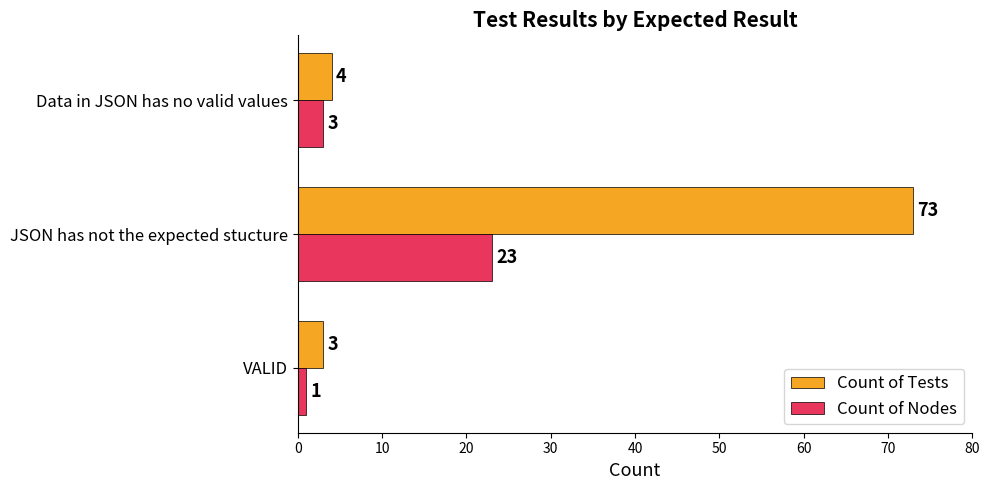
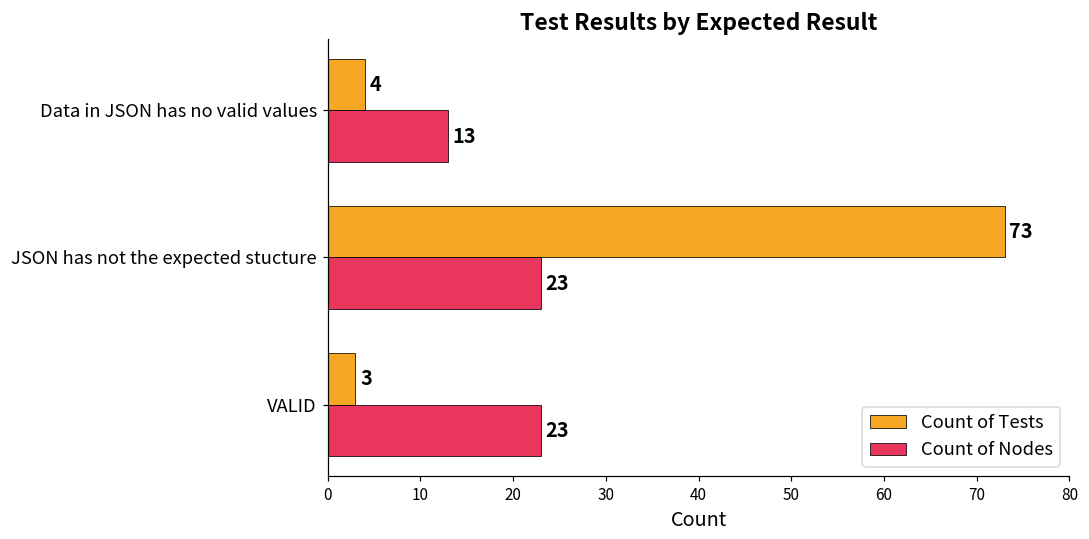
Count of Nodes, Data in JSON has no valid values: 3 -> 13
Count of Nodes, VALID: 1 -> 23
